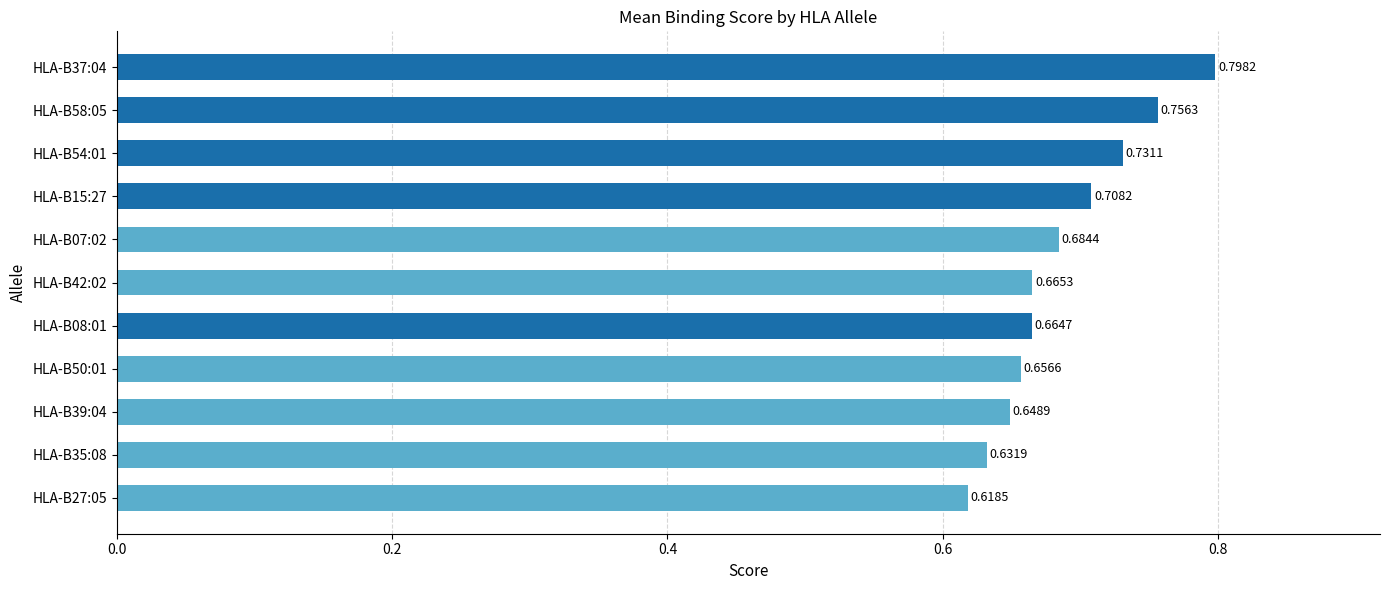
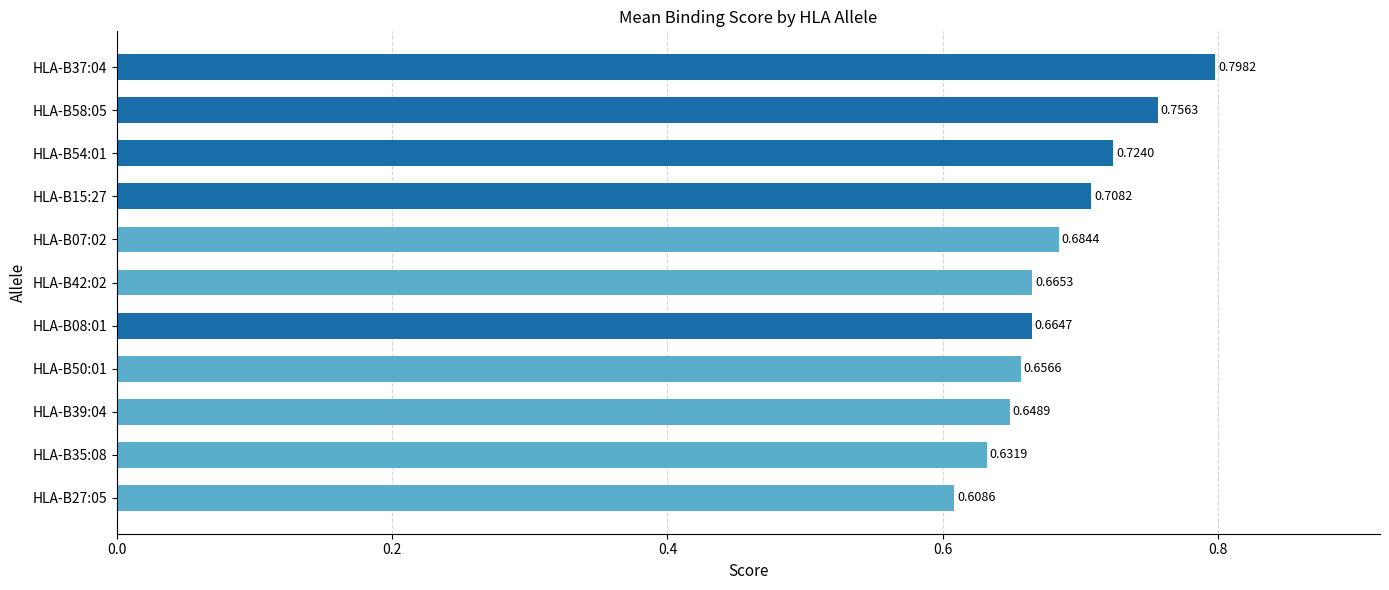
HLA-B54:01: 0.7311 -> 0.7240
HLA-B27:05: 0.6185 -> 0.6086
